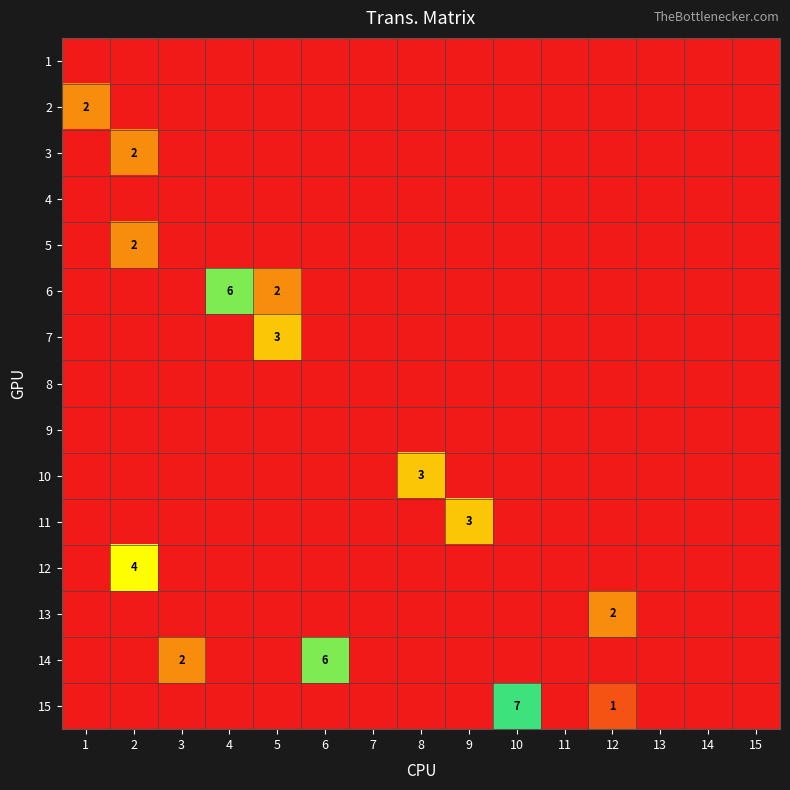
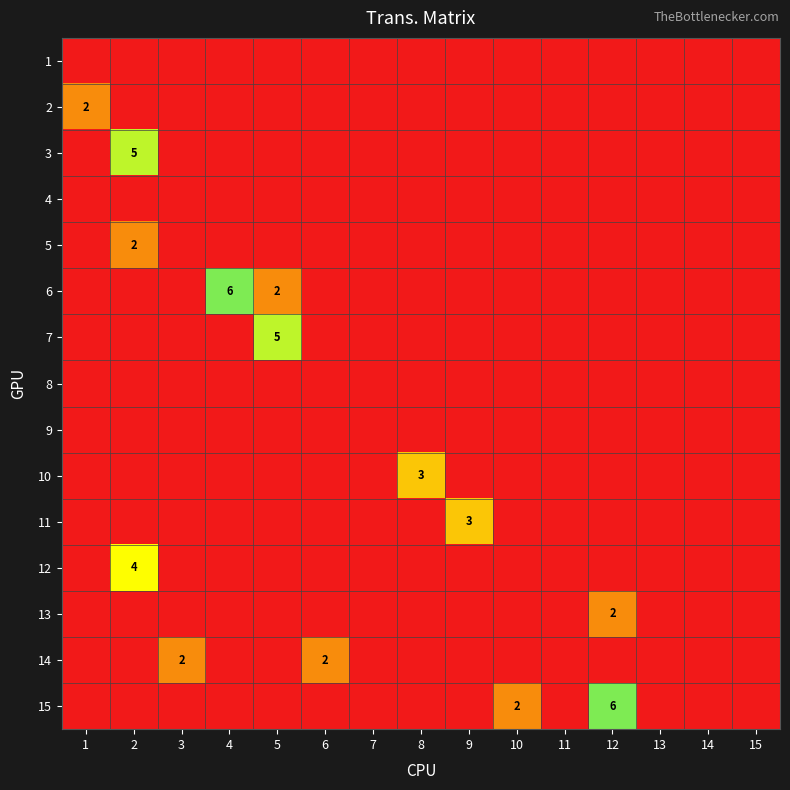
3, 2: 2 -> 5
7, 5: 3 -> 5
14, 6: 6 -> 2
15, 10: 7 -> 2
15, 12: 1 -> 6
